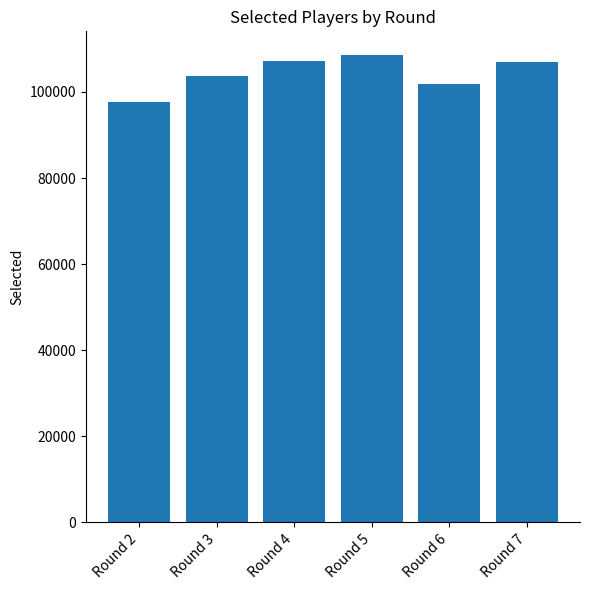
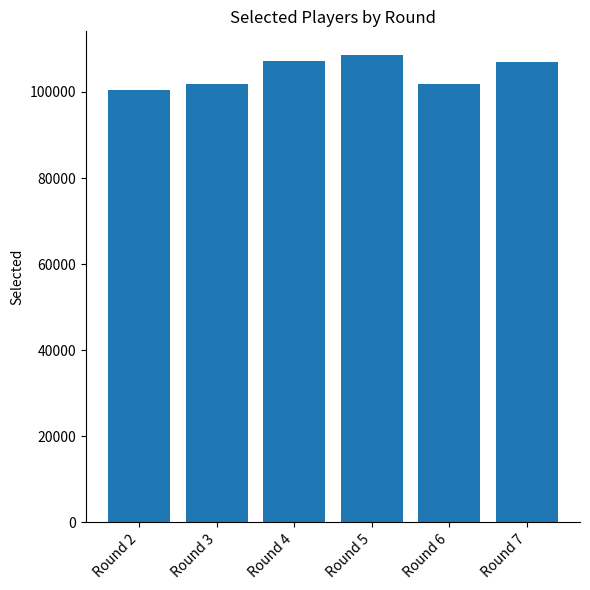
Round 2: 98000 -> 100000
Round 3: 104000 -> 102000
